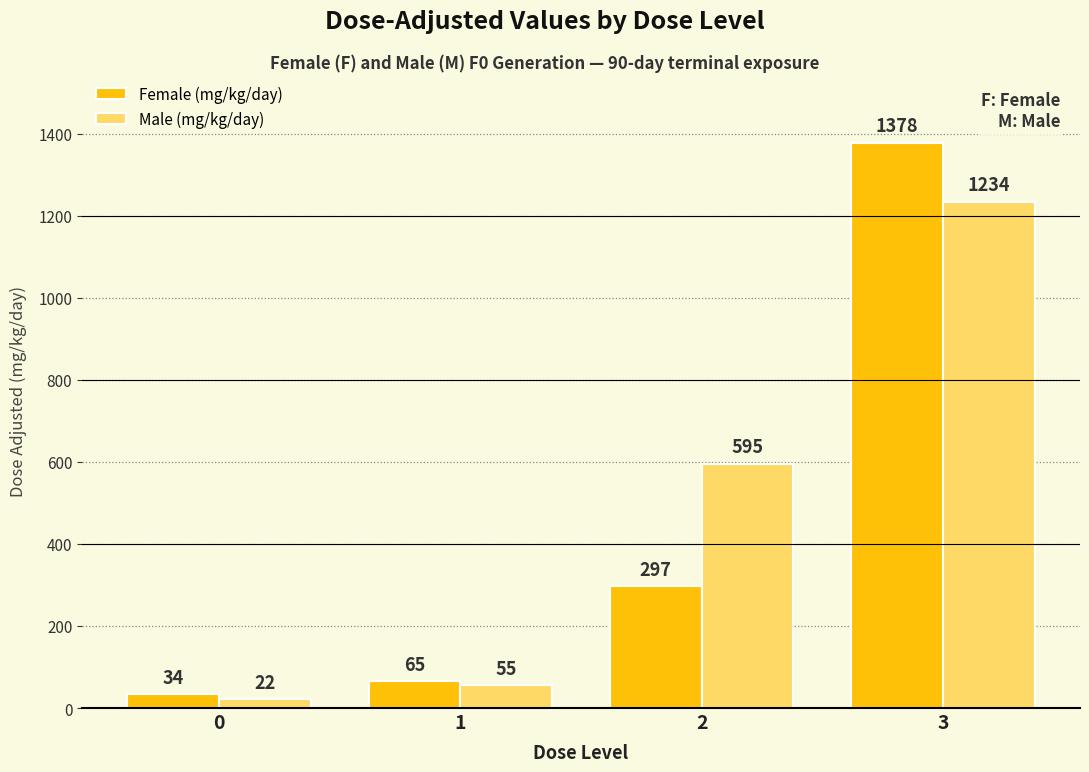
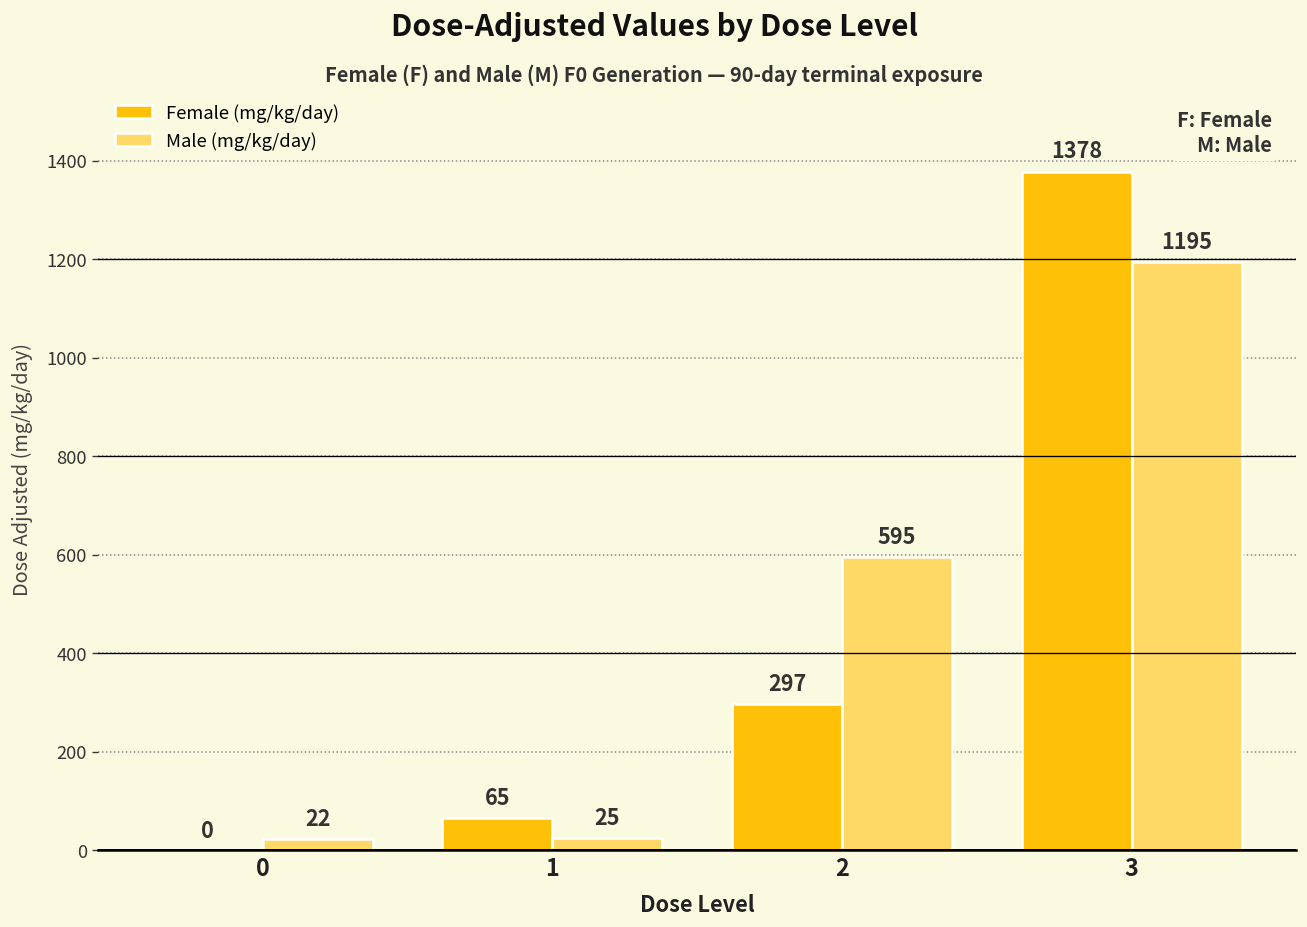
Female (mg/kg/day), 0: 34 -> 0
Male (mg/kg/day), 1: 55 -> 25
Male (mg/kg/day), 3: 1234 -> 1195
